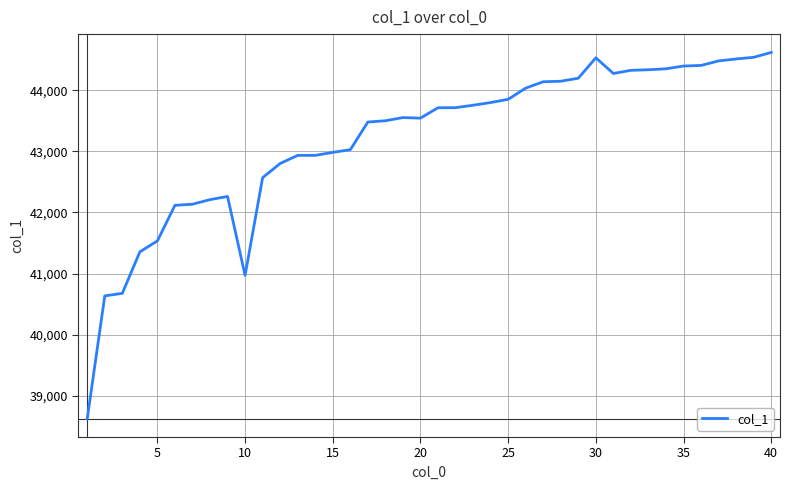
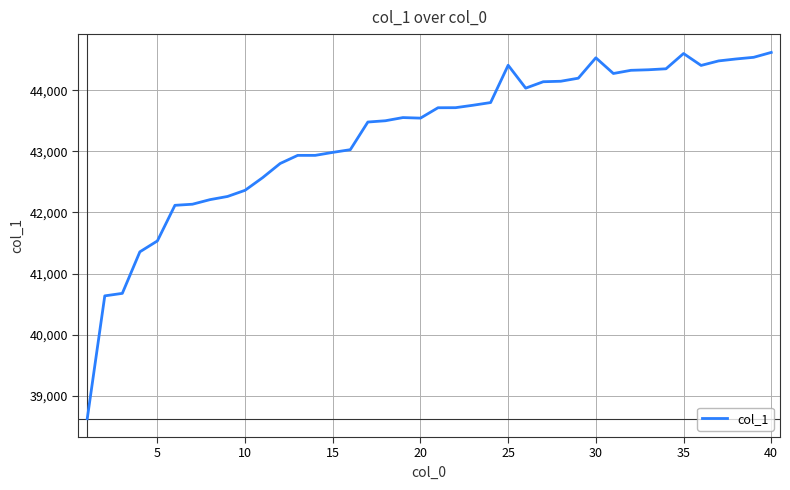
10: 41,000 -> 42,400
25: 43,900 -> 44,400
35: 44,400 -> 44,600
